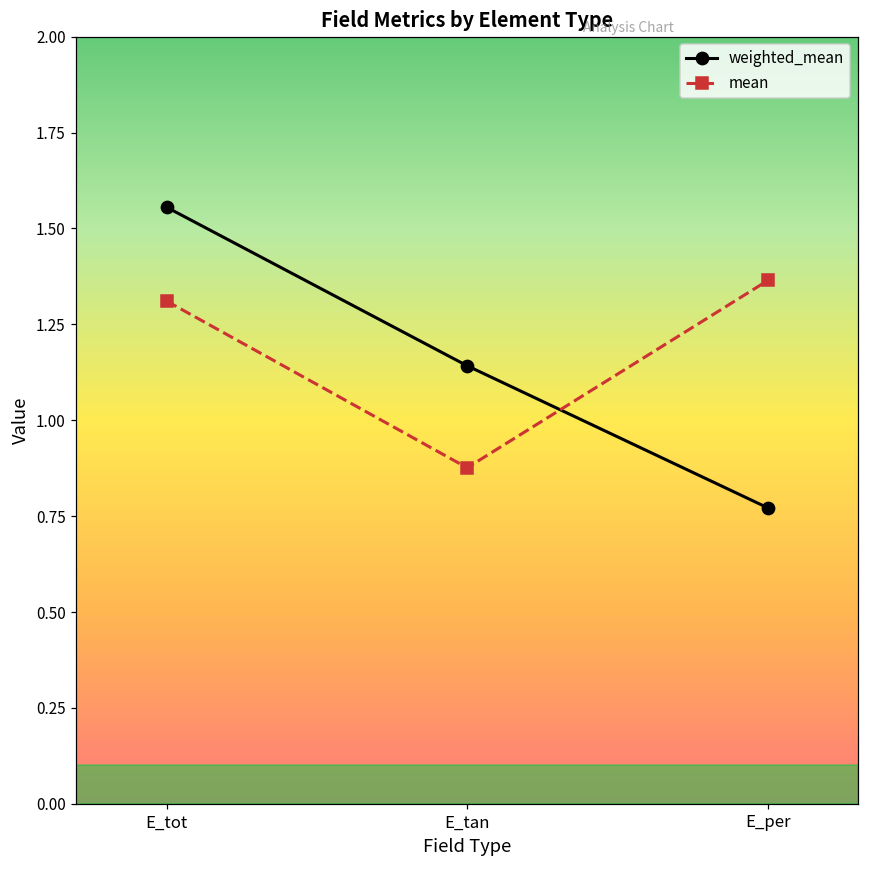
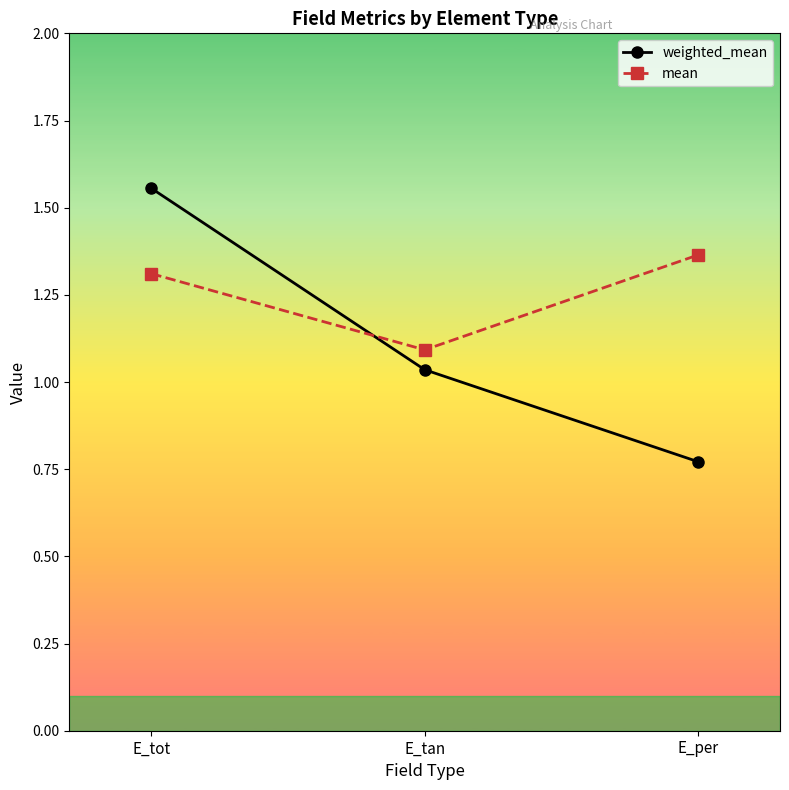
weighted_mean, E_tan: 1.14 -> 1.04
mean, E_tan: 0.88 -> 1.09
